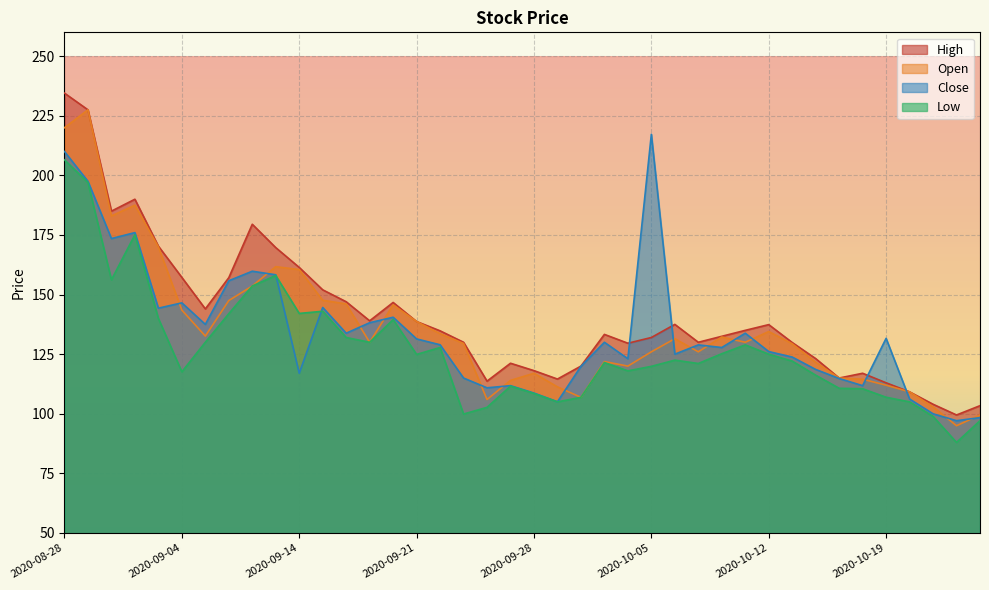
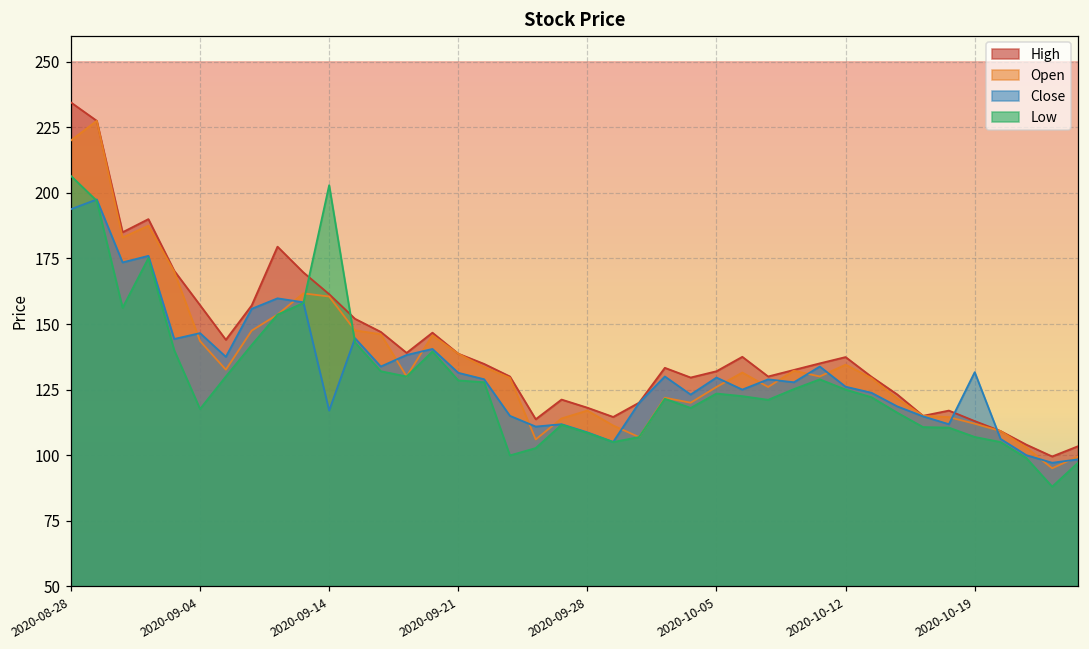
Close, 2020-08-28: 210 -> 194
Low, 2020-09-14: 142 -> 203
Low, 2020-09-21: 125 -> 129
Close, 2020-10-05: 217 -> 130
Low, 2020-10-05: 120 -> 124
